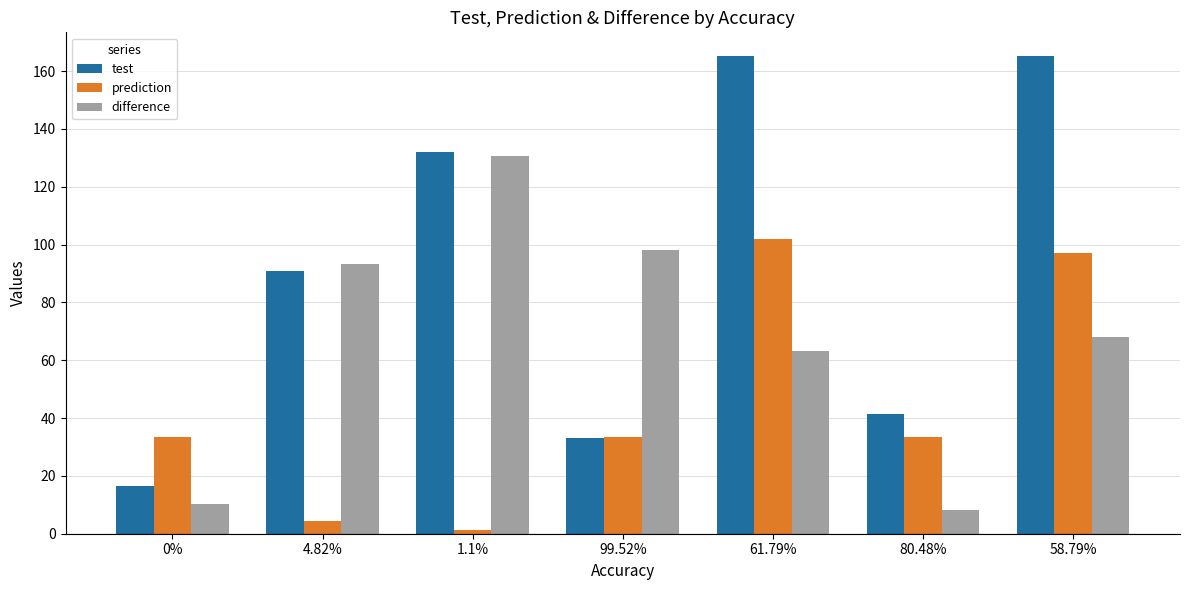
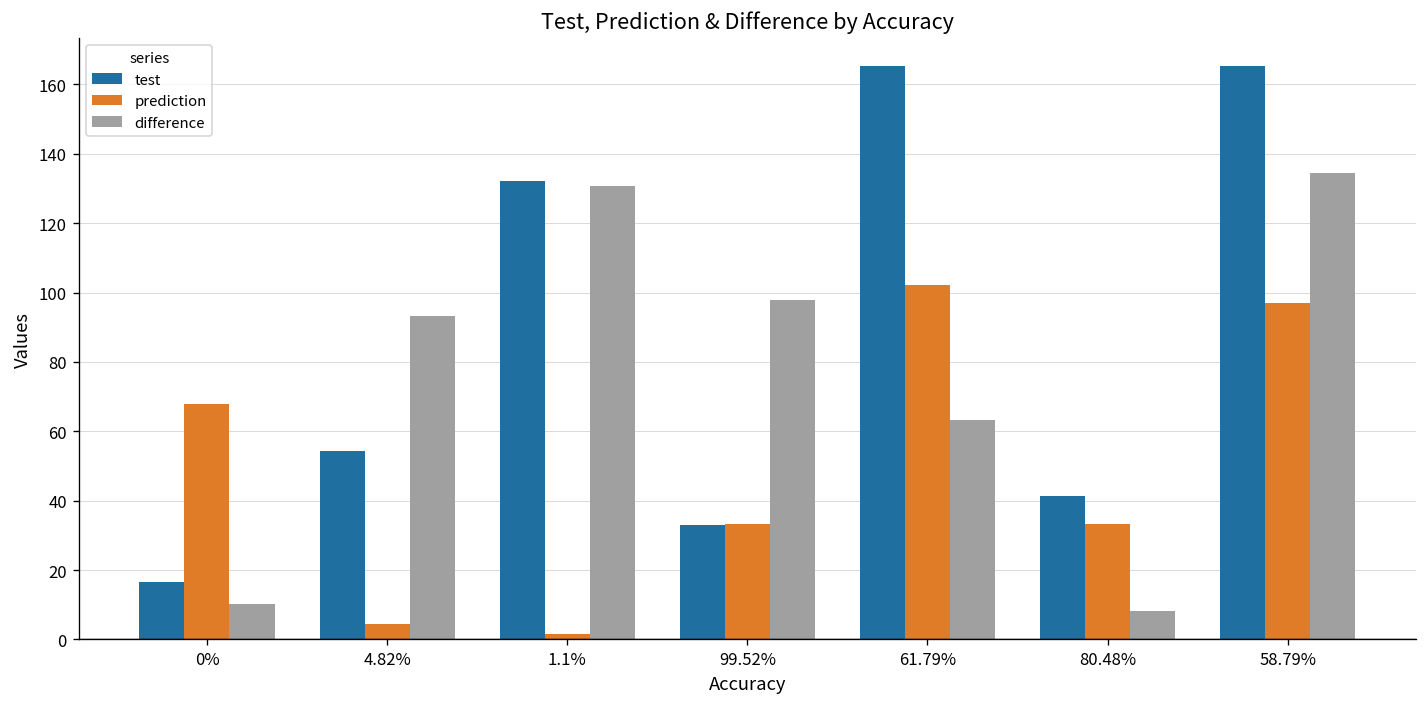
prediction, 0%: 33 -> 68
test, 4.82%: 91 -> 54
difference, 58.79%: 68 -> 134
